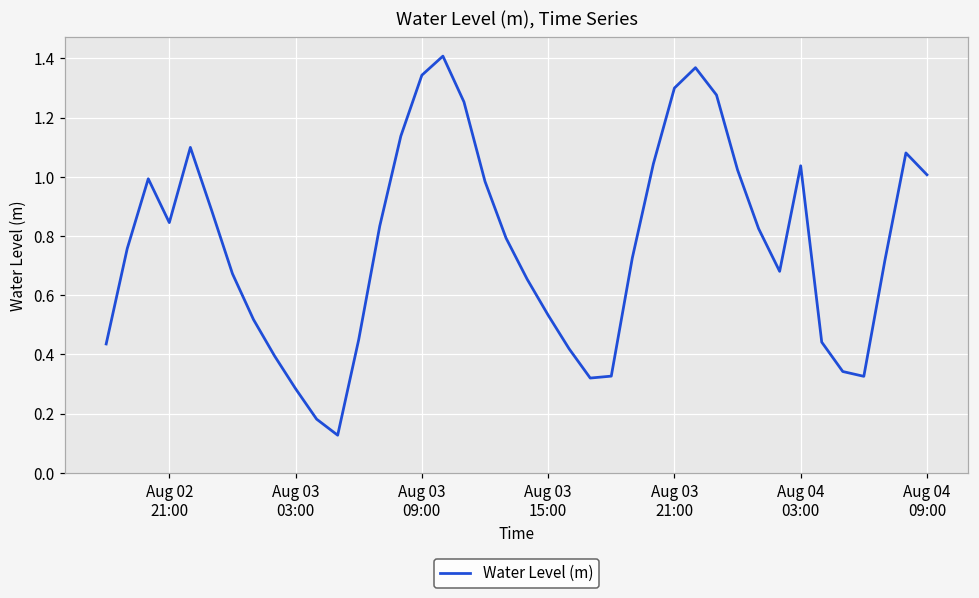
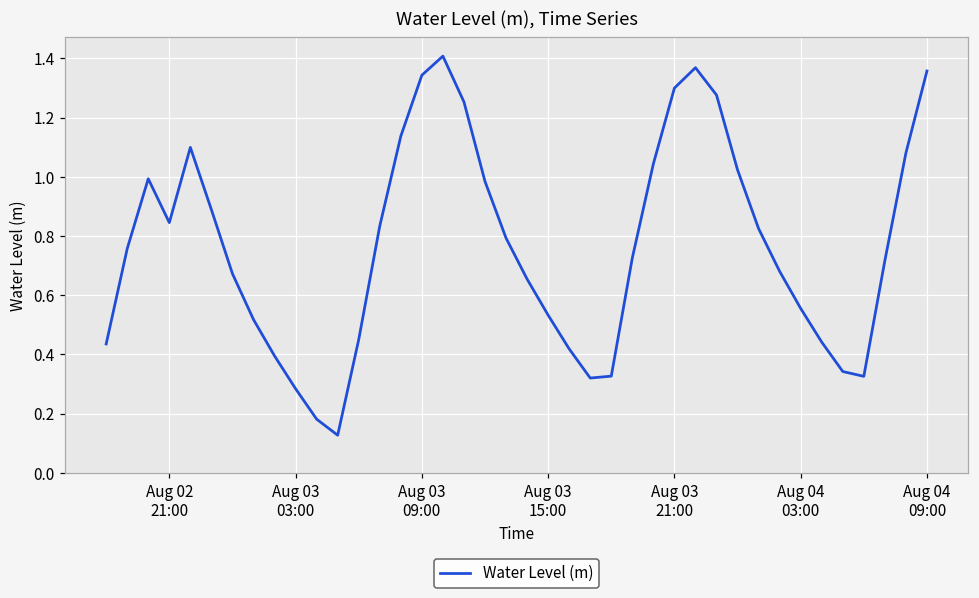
Aug 04 03:00: 1.04 -> 0.56
Aug 04 09:00: 1.01 -> 1.36
